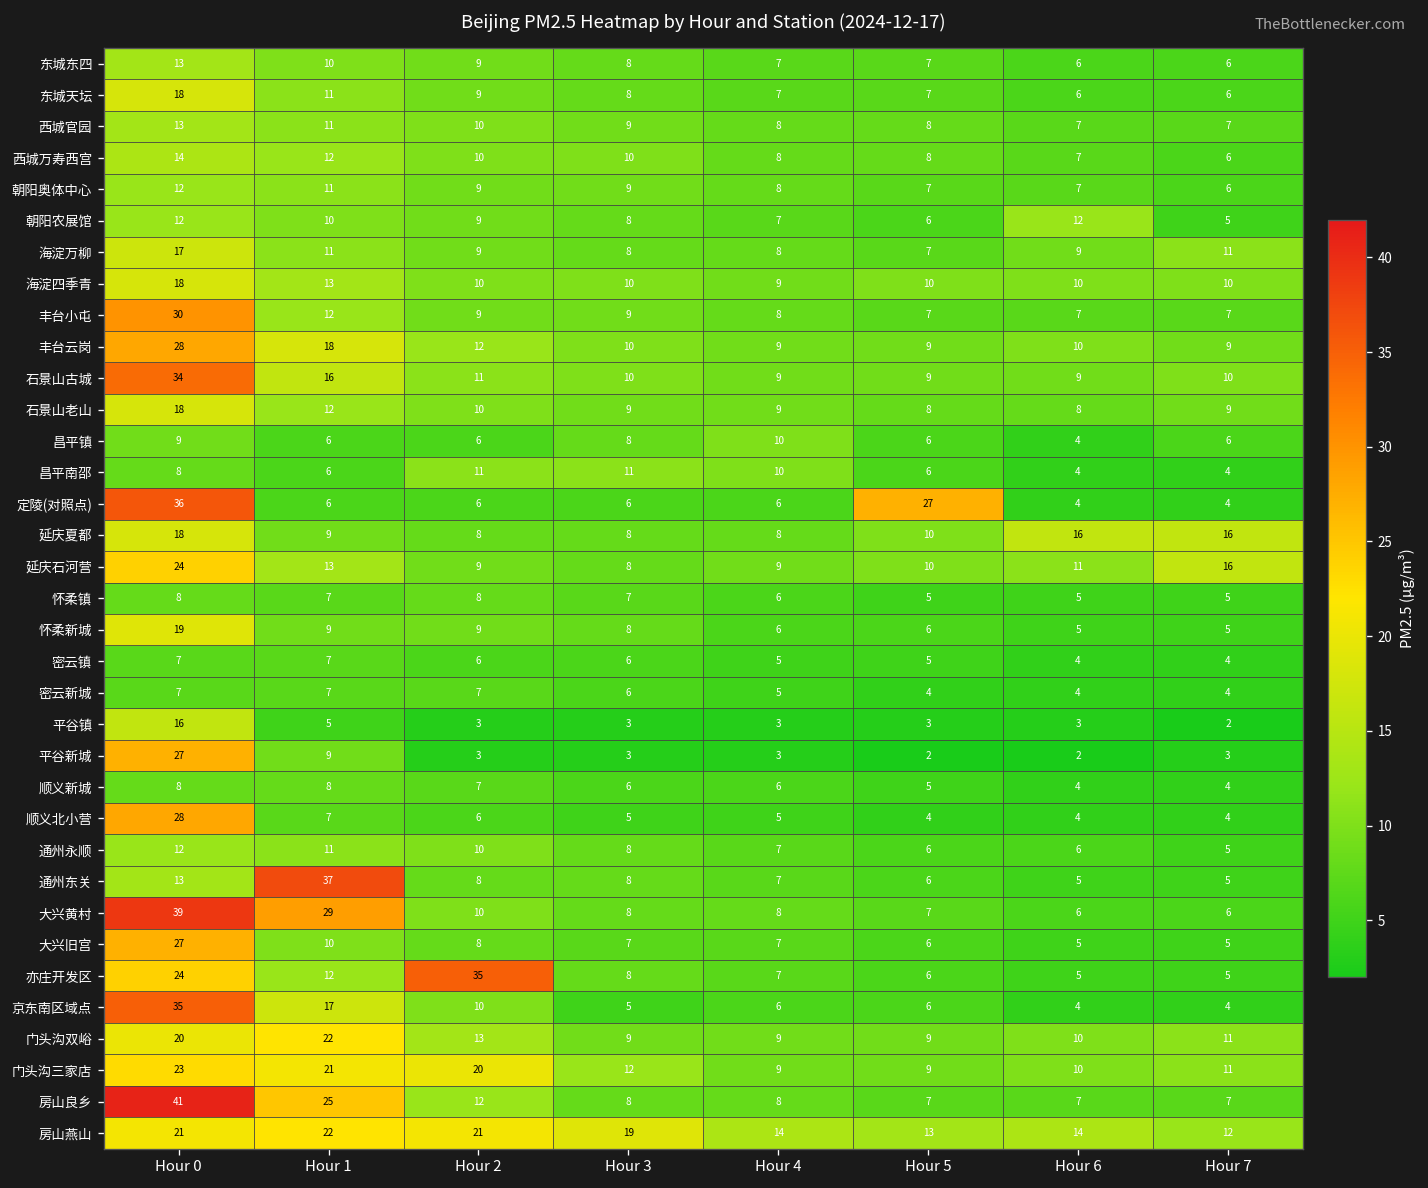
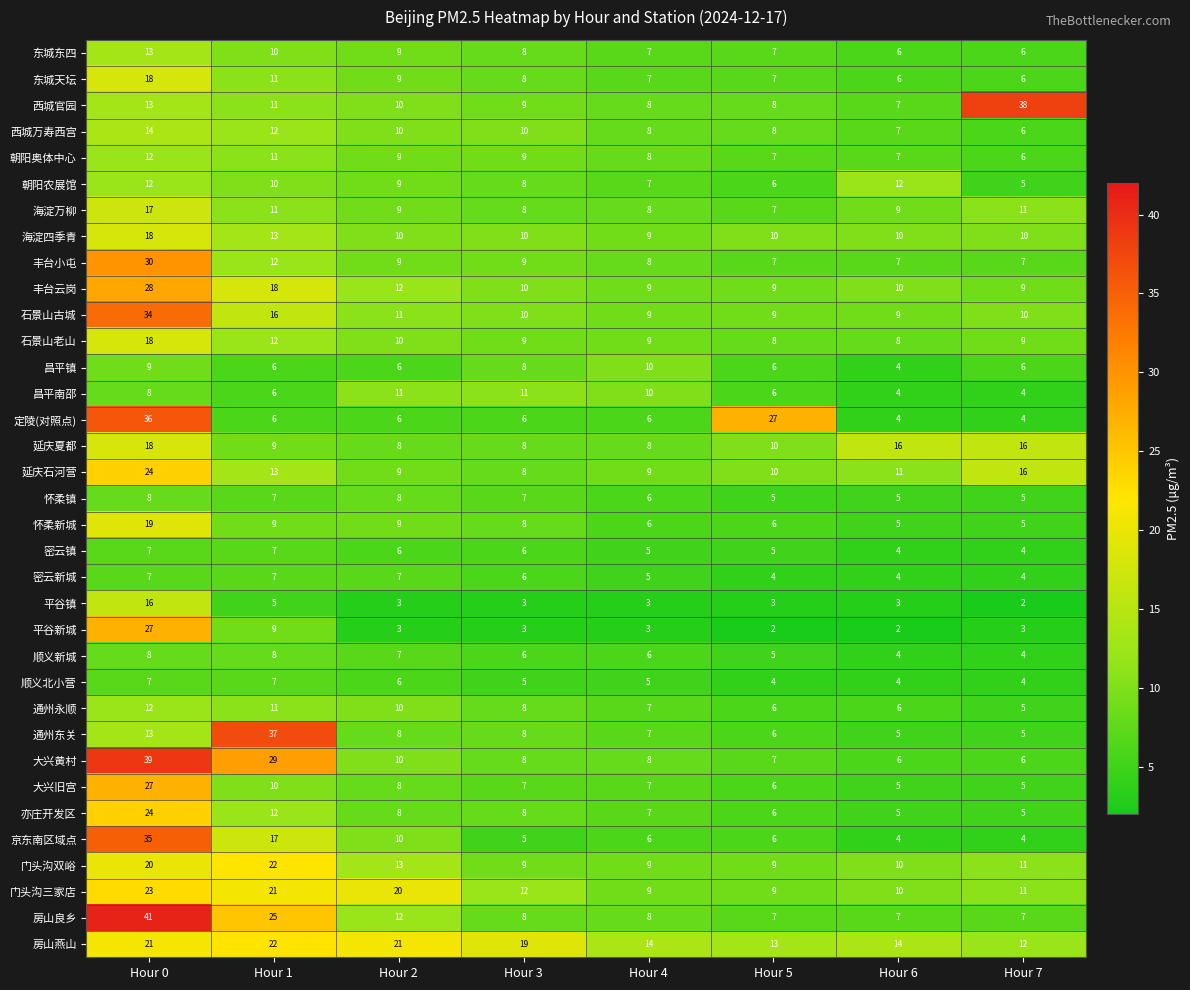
西城官园, Hour 7: 7 -> 38
顺义北小营, Hour 0: 28 -> 7
亦庄开发区, Hour 2: 35 -> 8
